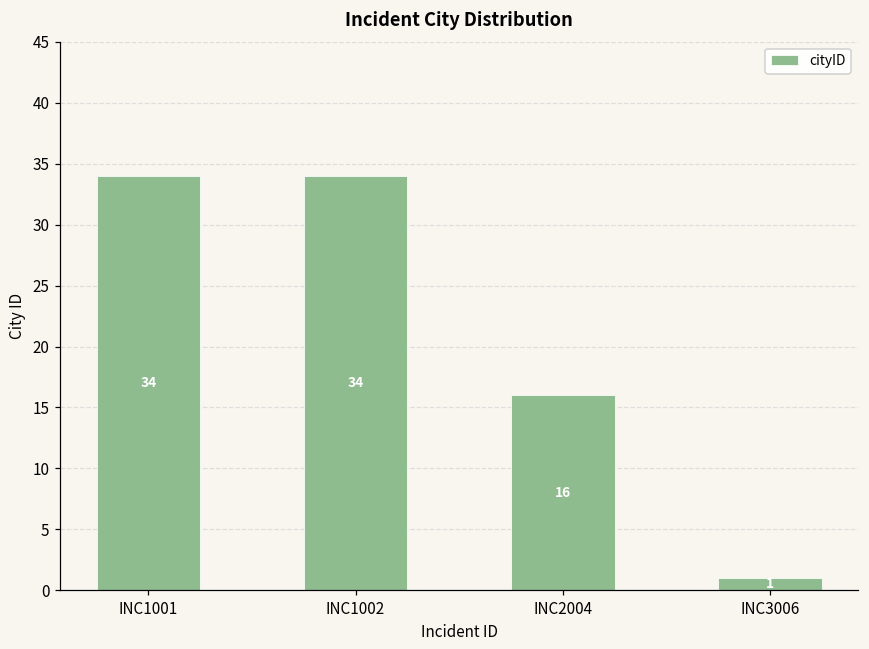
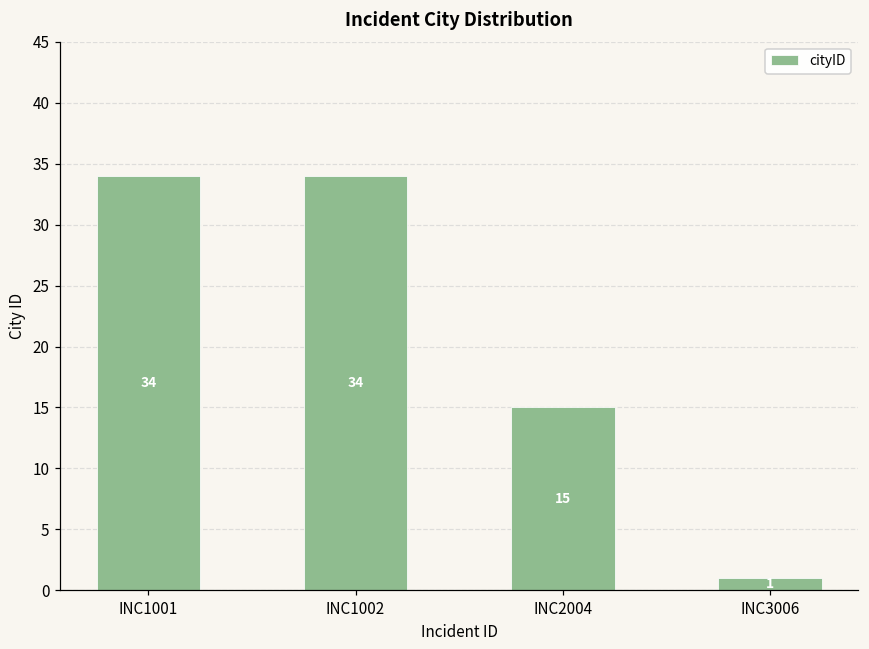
INC2004: 16 -> 15
